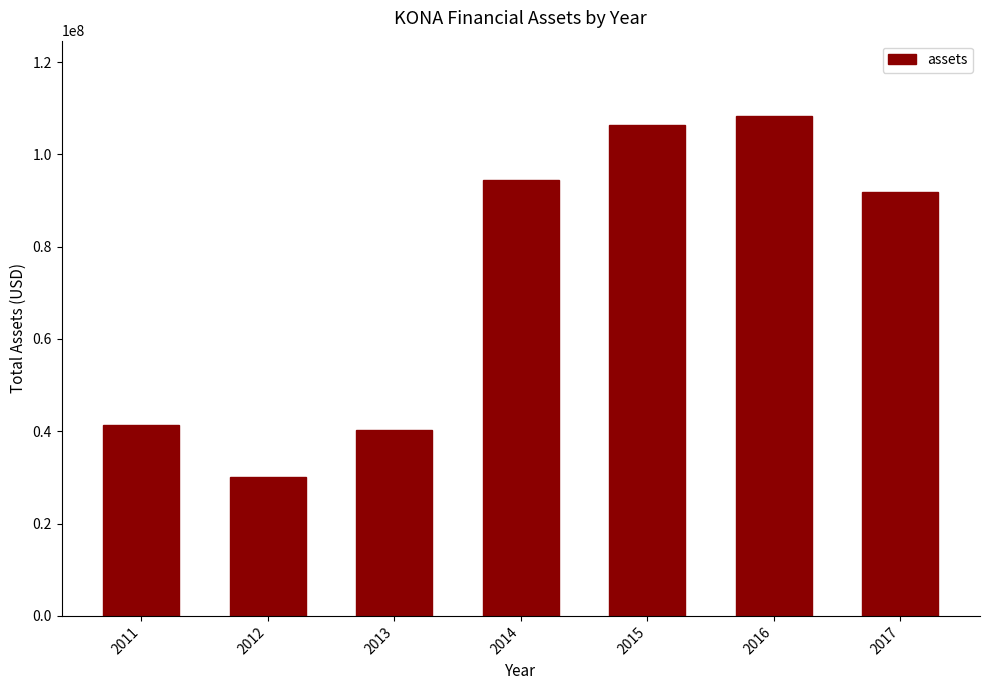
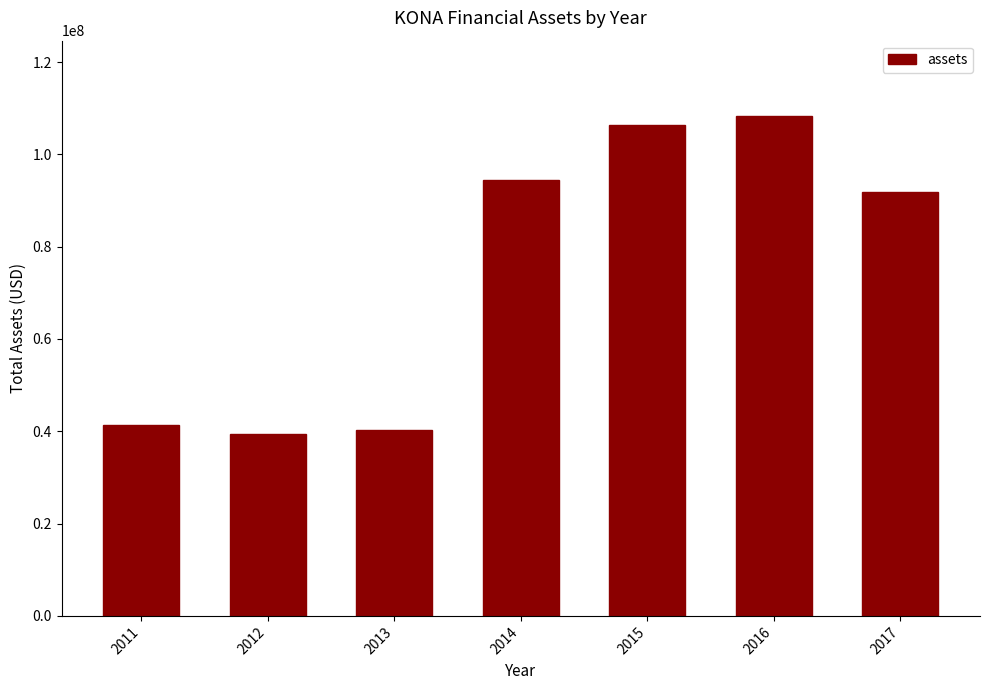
2012: 30000000 -> 39000000
